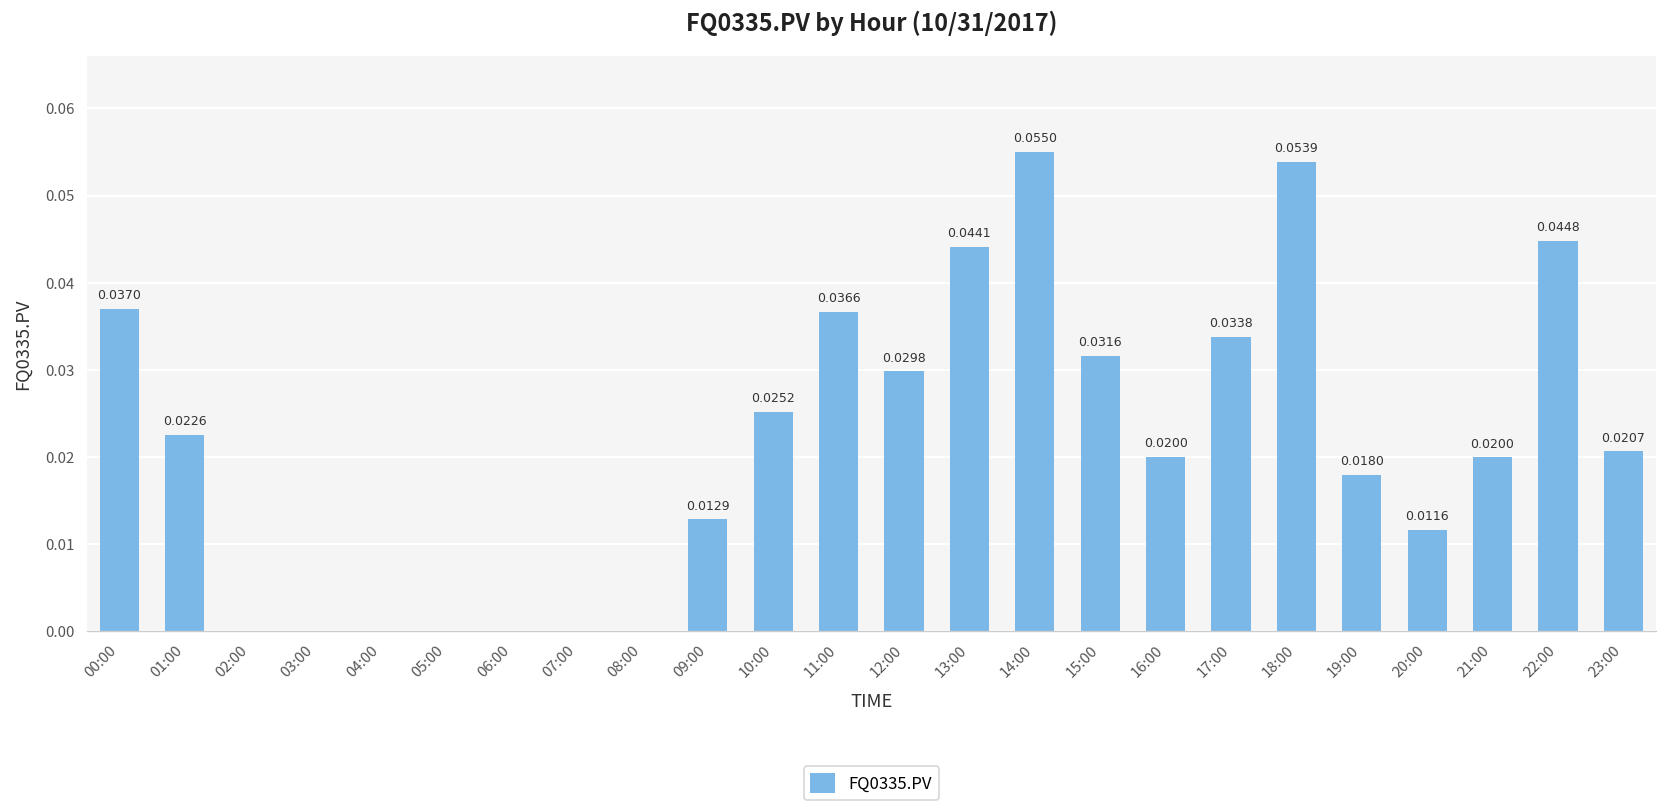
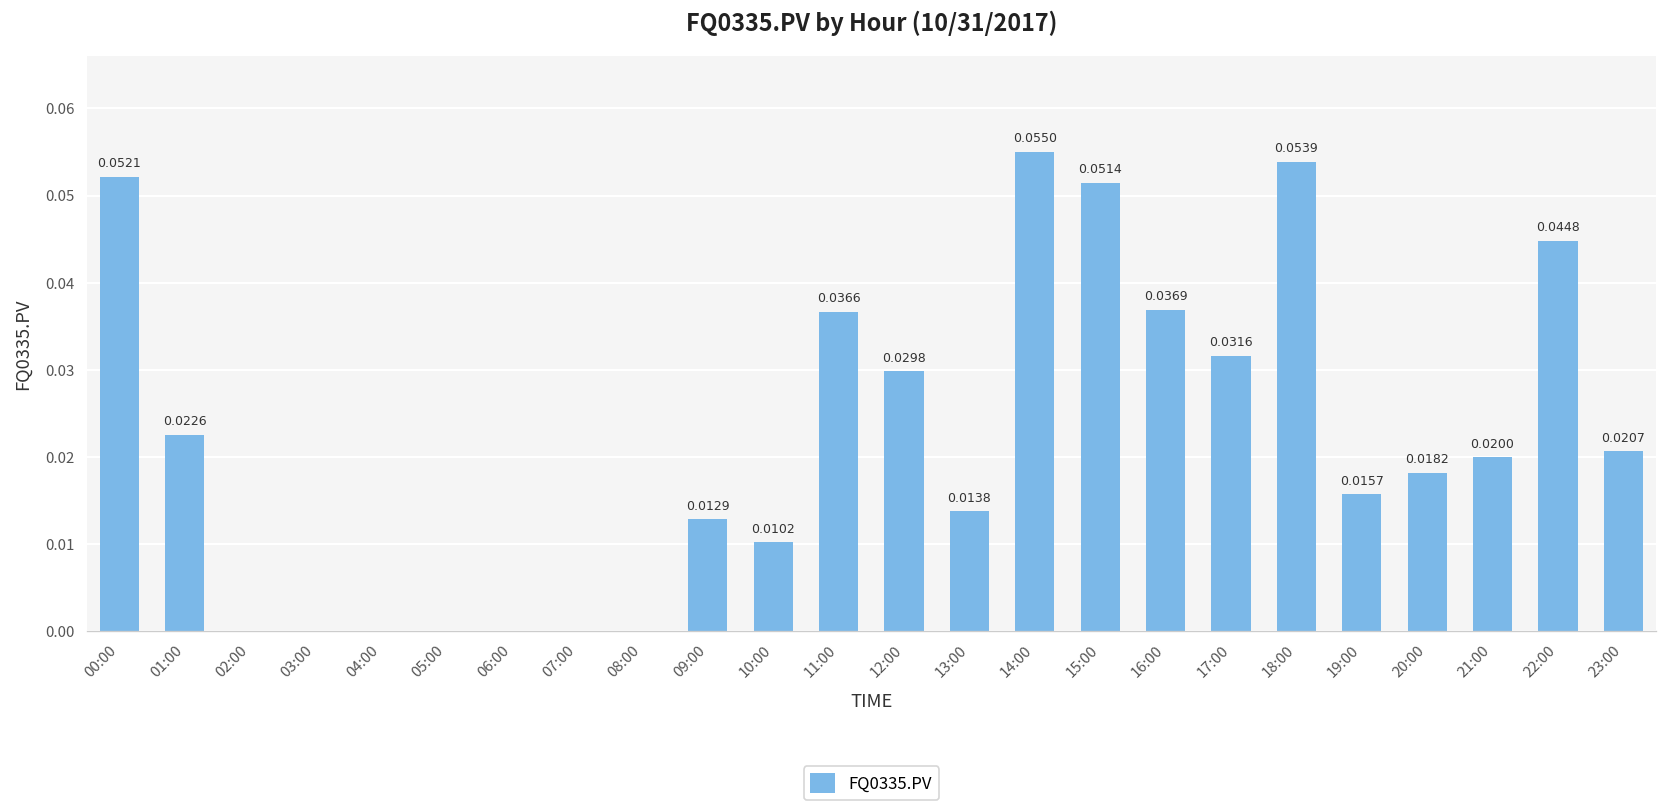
00:00: 0.0370 -> 0.0521
10:00: 0.0252 -> 0.0102
13:00: 0.0441 -> 0.0138
15:00: 0.0316 -> 0.0514
16:00: 0.0200 -> 0.0369
17:00: 0.0338 -> 0.0316
19:00: 0.0180 -> 0.0157
20:00: 0.0116 -> 0.0182
